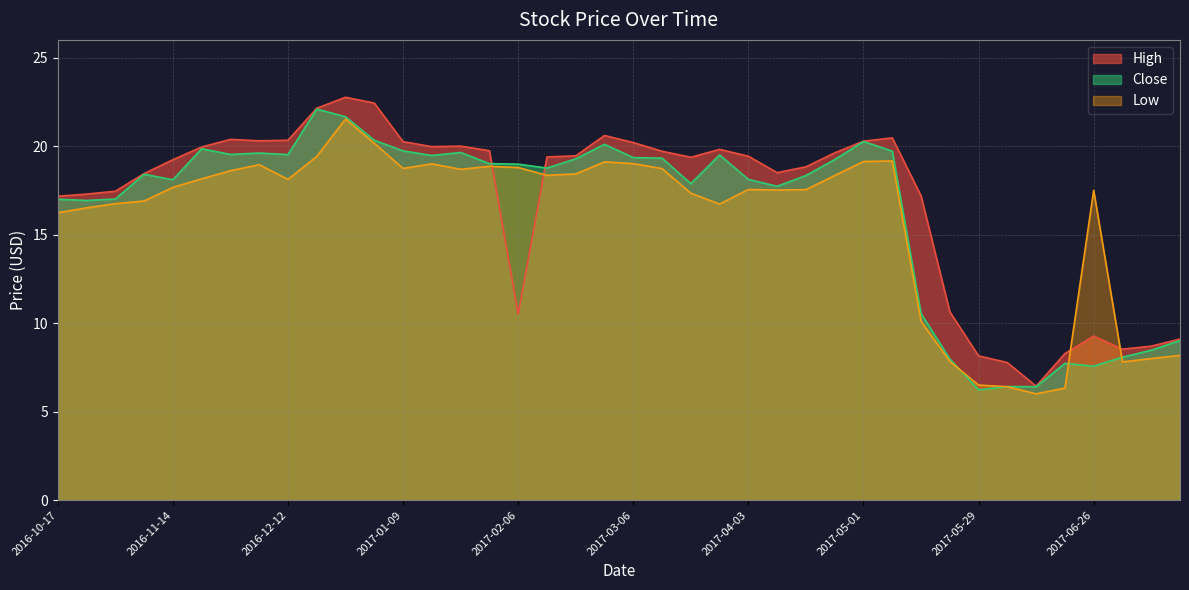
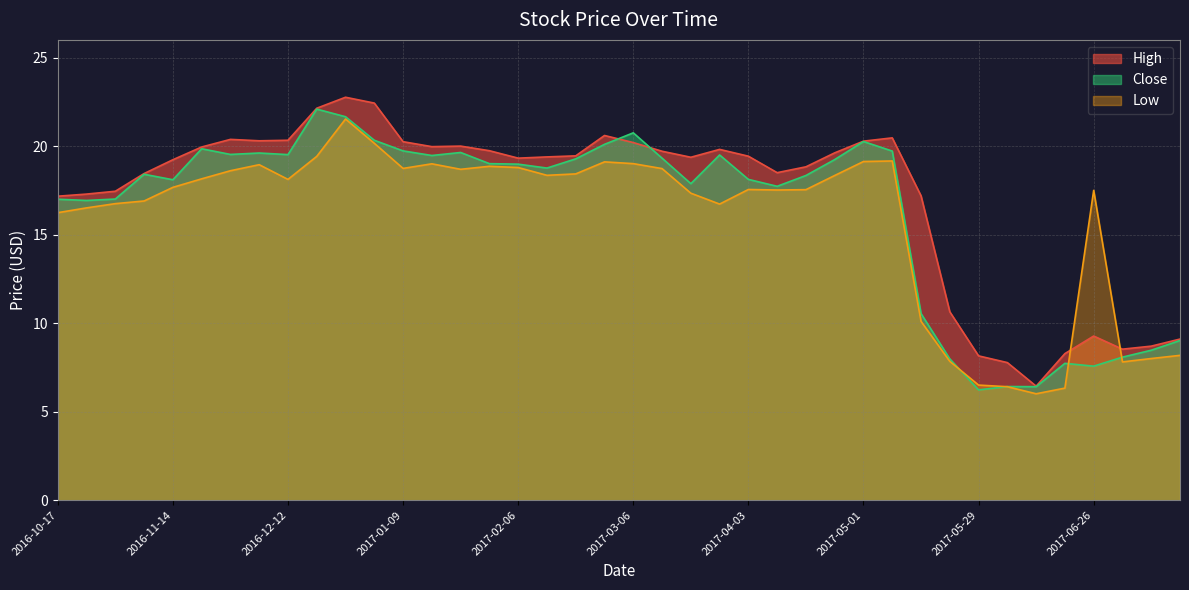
High, 2017-02-06: 10.5 -> 19.3
Close, 2017-03-06: 19.4 -> 20.8
